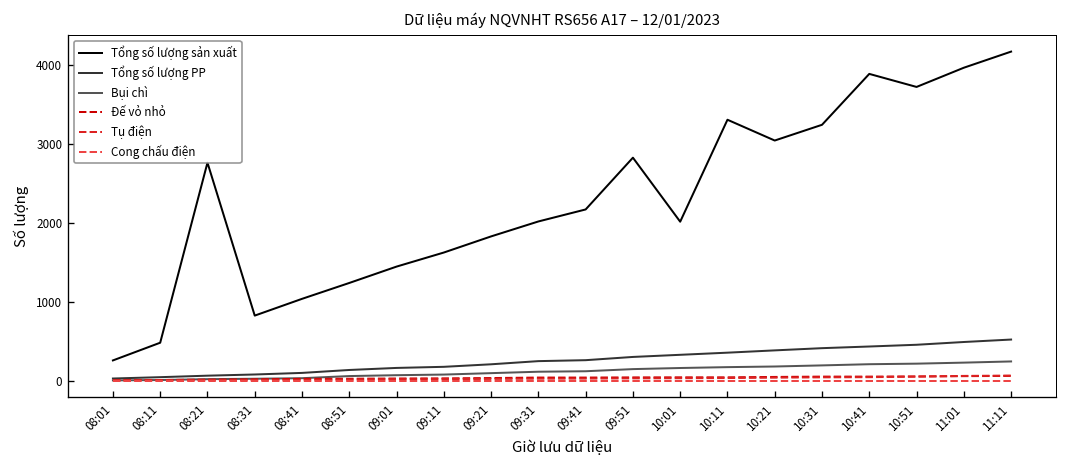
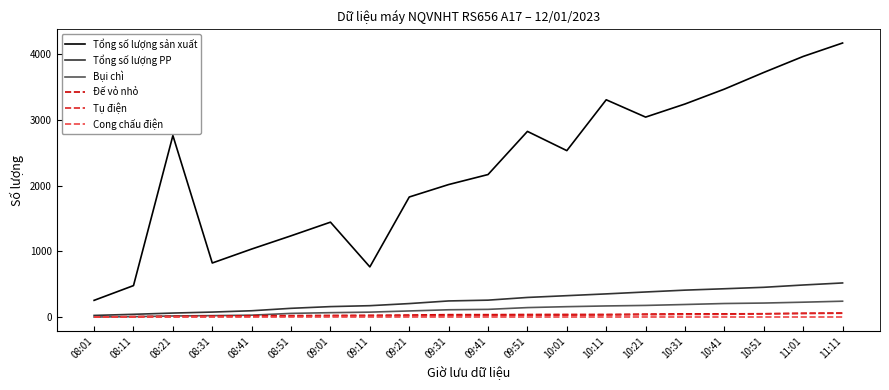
Tổng số lượng sản xuất, 09:11: 1600 -> 800
Tổng số lượng sản xuất, 10:01: 2000 -> 2500
Tổng số lượng sản xuất, 10:41: 3900 -> 3500
